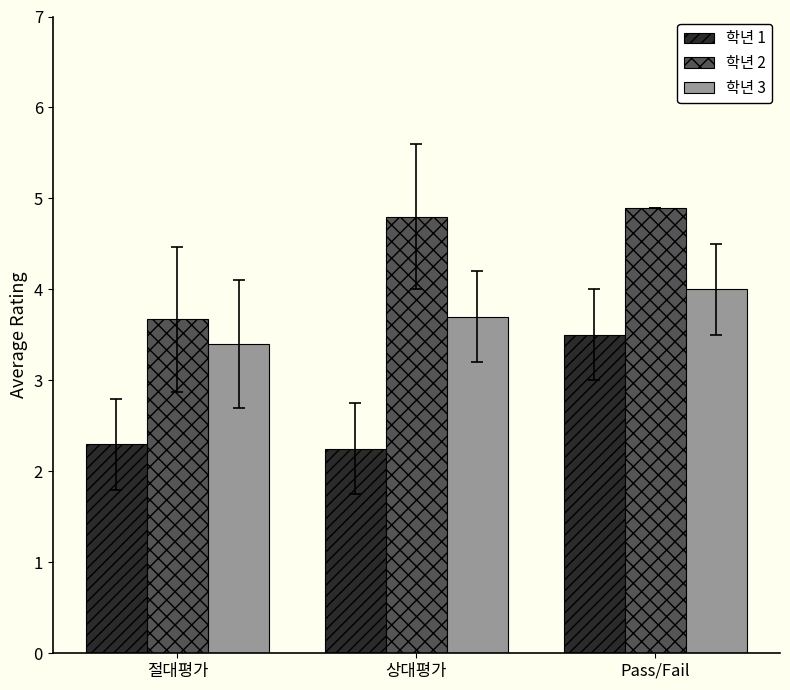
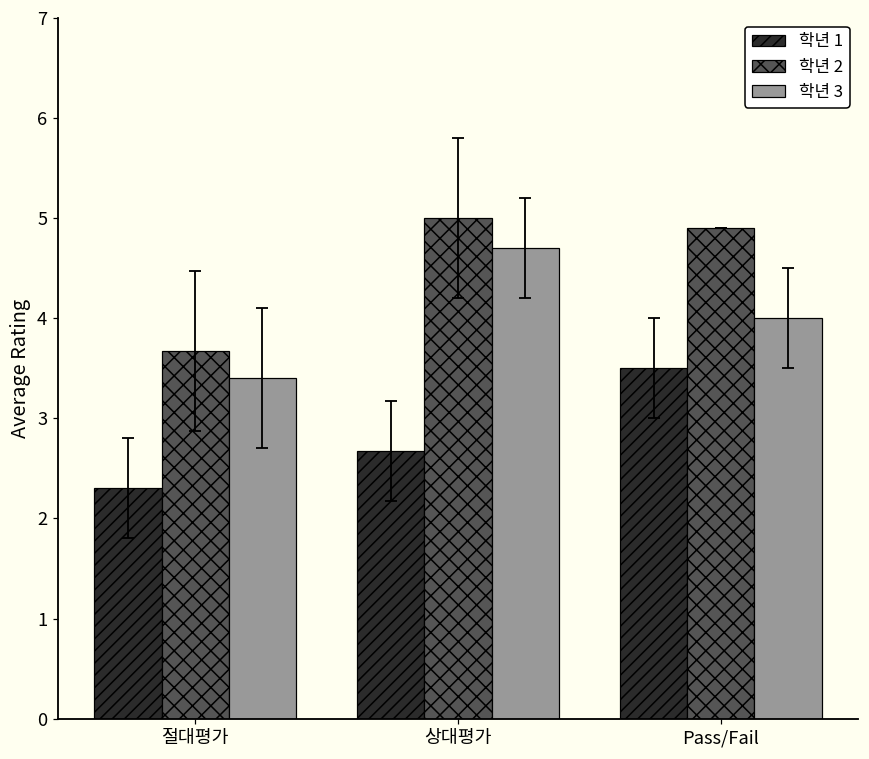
학년 1, 상대평가: 2.3 -> 2.7
학년 2, 상대평가: 4.8 -> 5.0
학년 3, 상대평가: 3.7 -> 4.7
